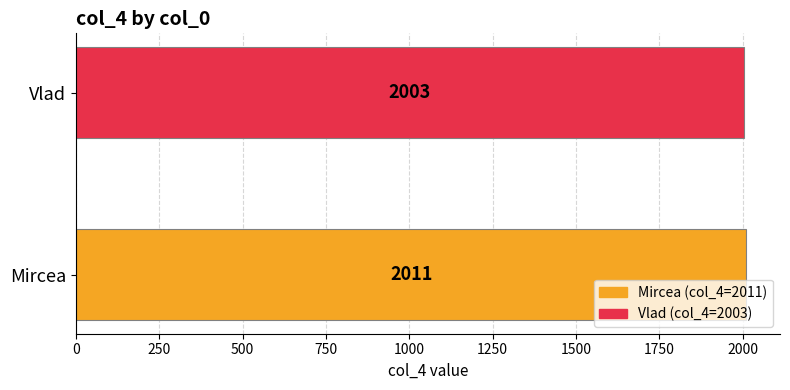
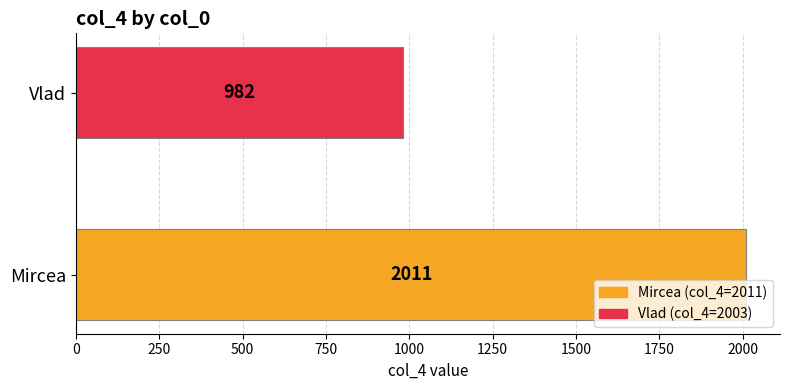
Vlad: 2003 -> 982
